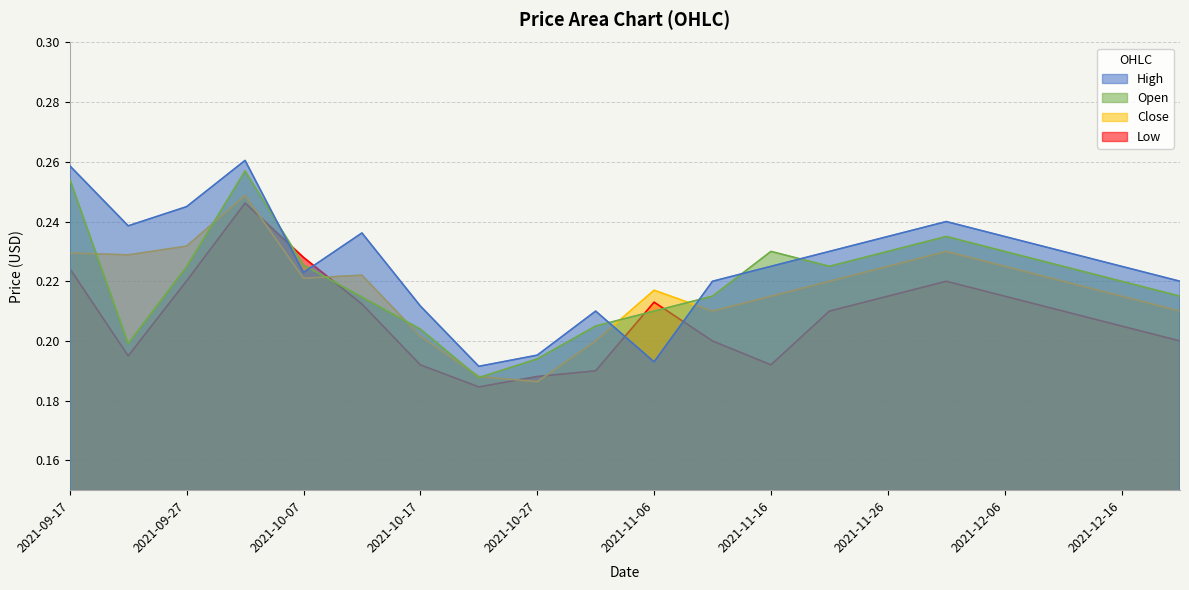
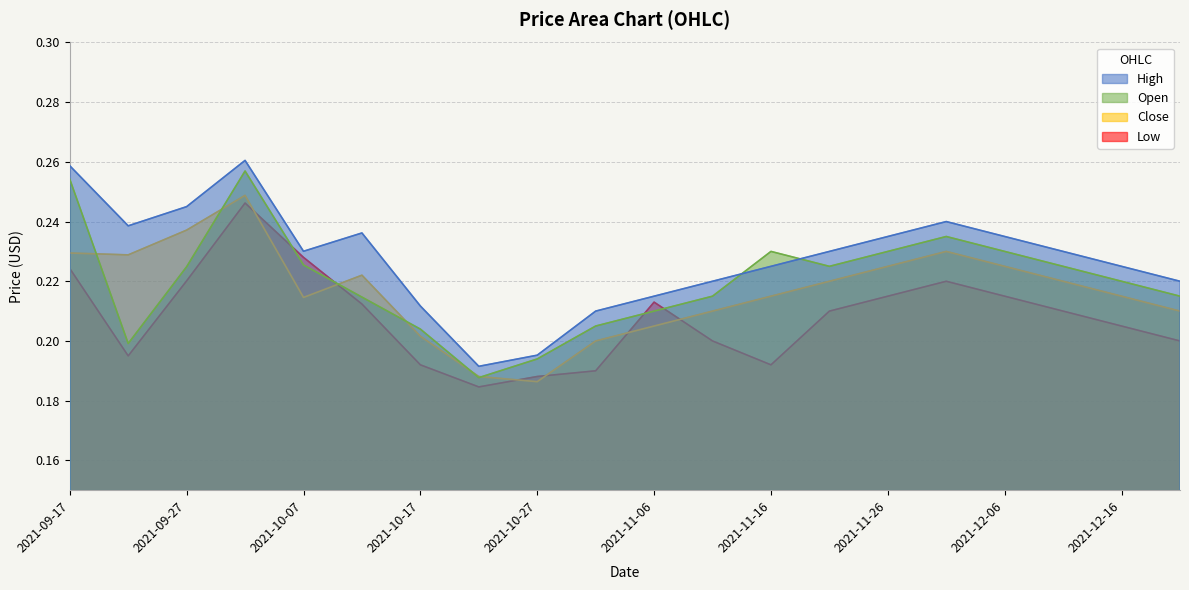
Close, 2021-09-27: 0.232 -> 0.237
High, 2021-10-07: 0.223 -> 0.230
Close, 2021-10-07: 0.221 -> 0.215
High, 2021-11-06: 0.193 -> 0.215
Close, 2021-11-06: 0.217 -> 0.205
